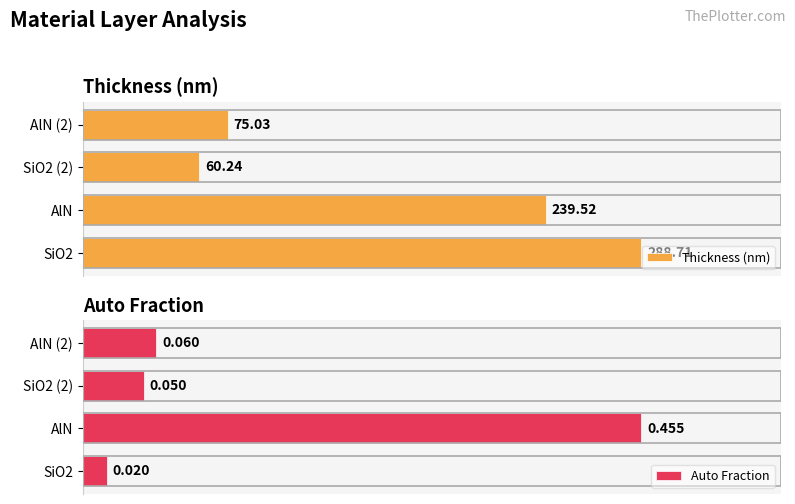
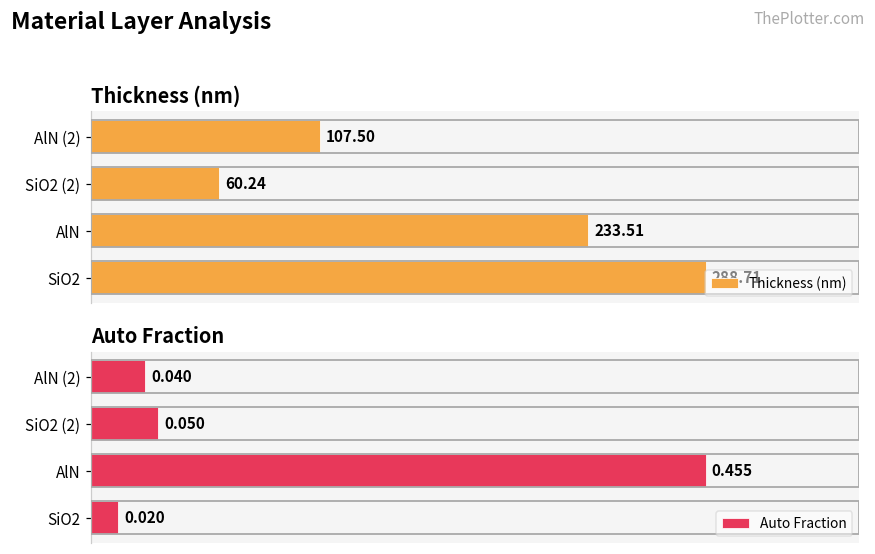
Thickness (nm), AlN (2): 75.03 -> 107.50
Thickness (nm), AlN: 239.52 -> 233.51
Auto Fraction, AlN (2): 0.060 -> 0.040
